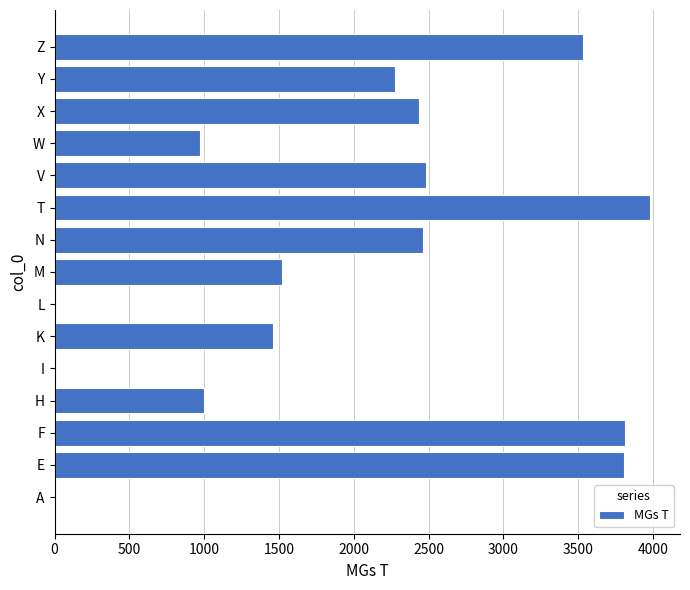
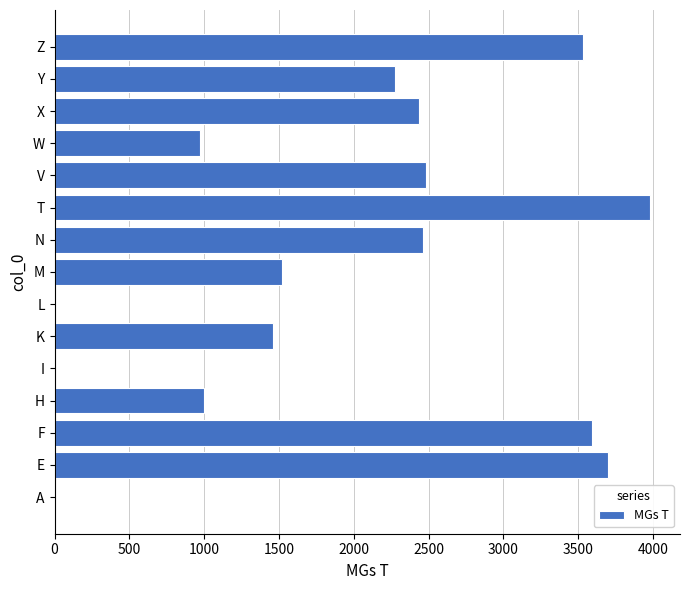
F: 3820 -> 3600
E: 3810 -> 3700
